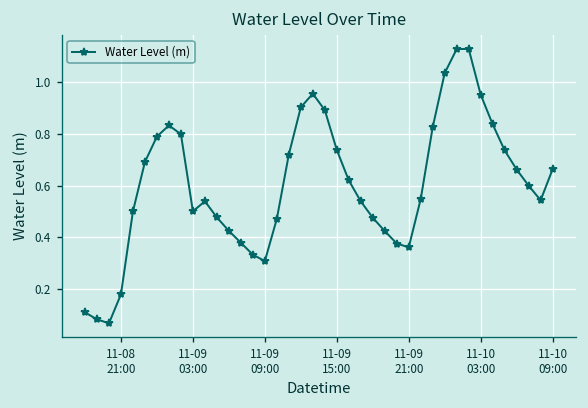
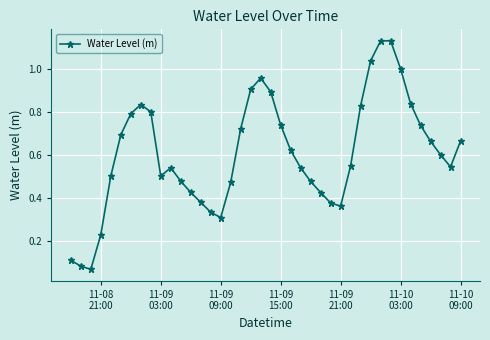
11-08 21:00: 0.18 -> 0.23
11-10 03:00: 0.95 -> 1.00
